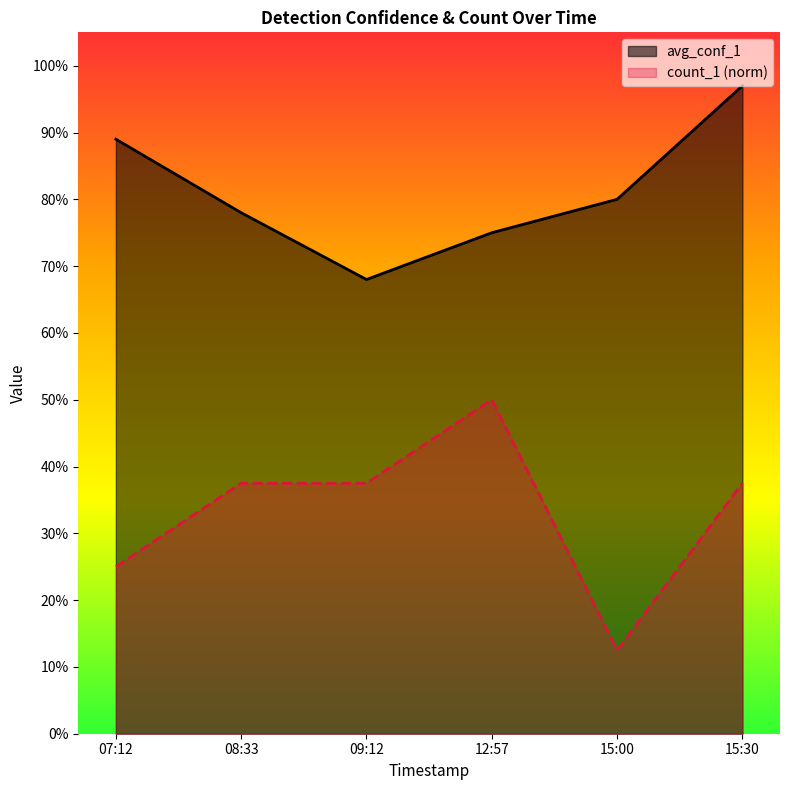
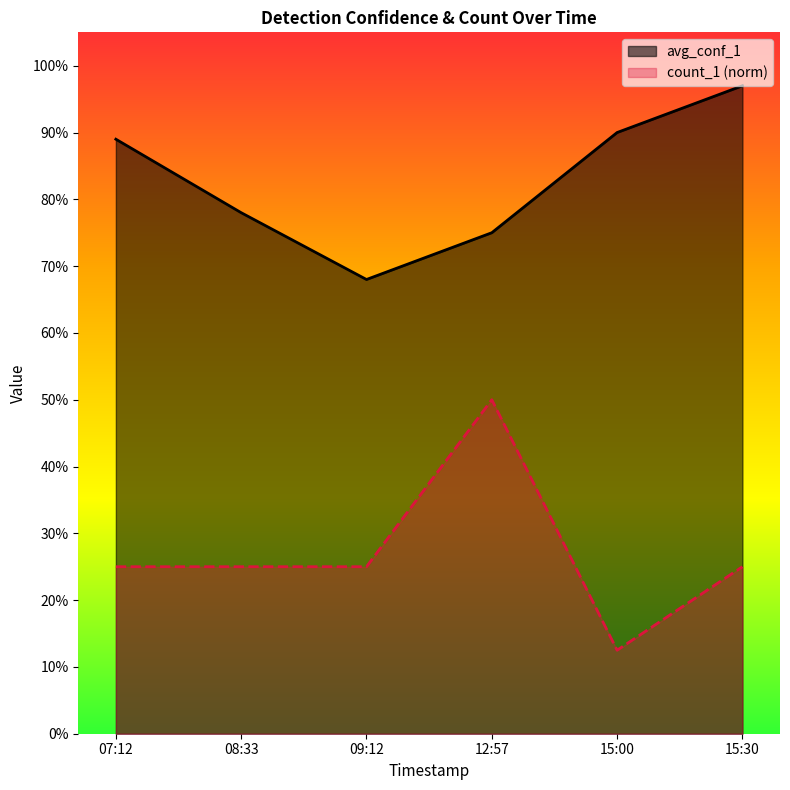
count_1 (norm), 08:33: 38% -> 25%
count_1 (norm), 09:12: 38% -> 25%
avg_conf_1, 15:00: 80% -> 90%
count_1 (norm), 15:30: 38% -> 25%
